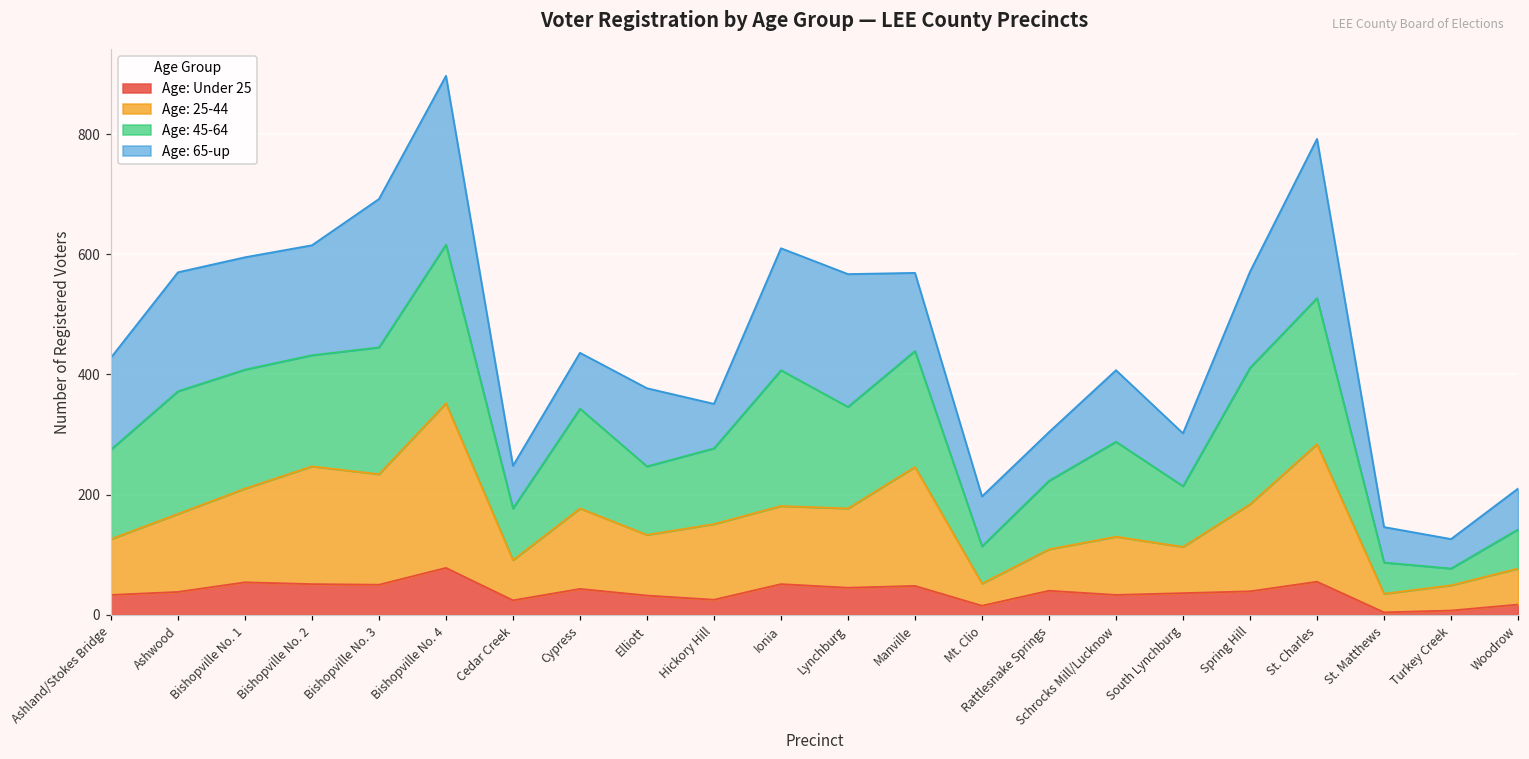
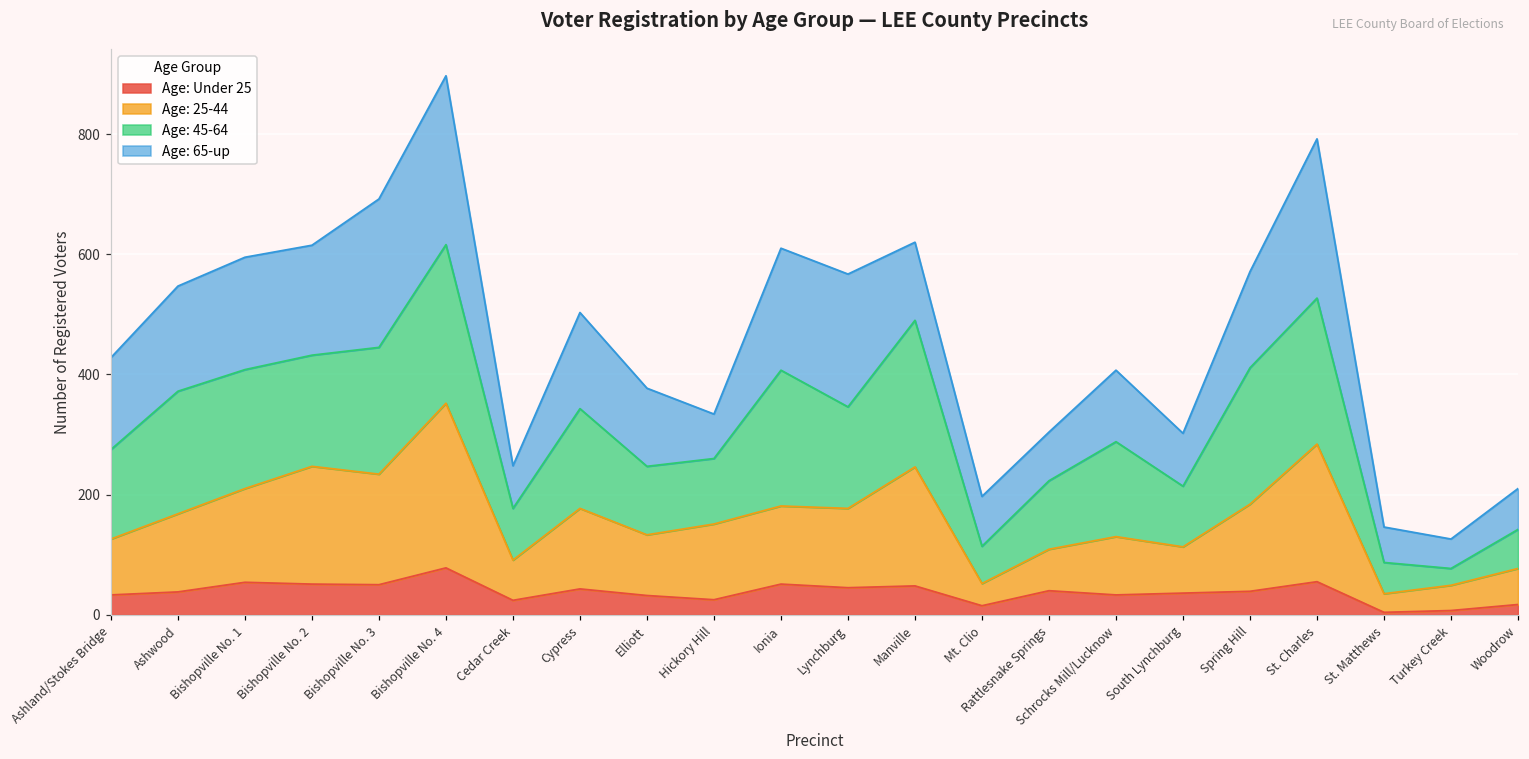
Age: 65-up, Ashwood: 200 -> 180
Age: 65-up, Cypress: 90 -> 160
Age: 45-64, Hickory Hill: 130 -> 110
Age: 45-64, Manville: 190 -> 240
